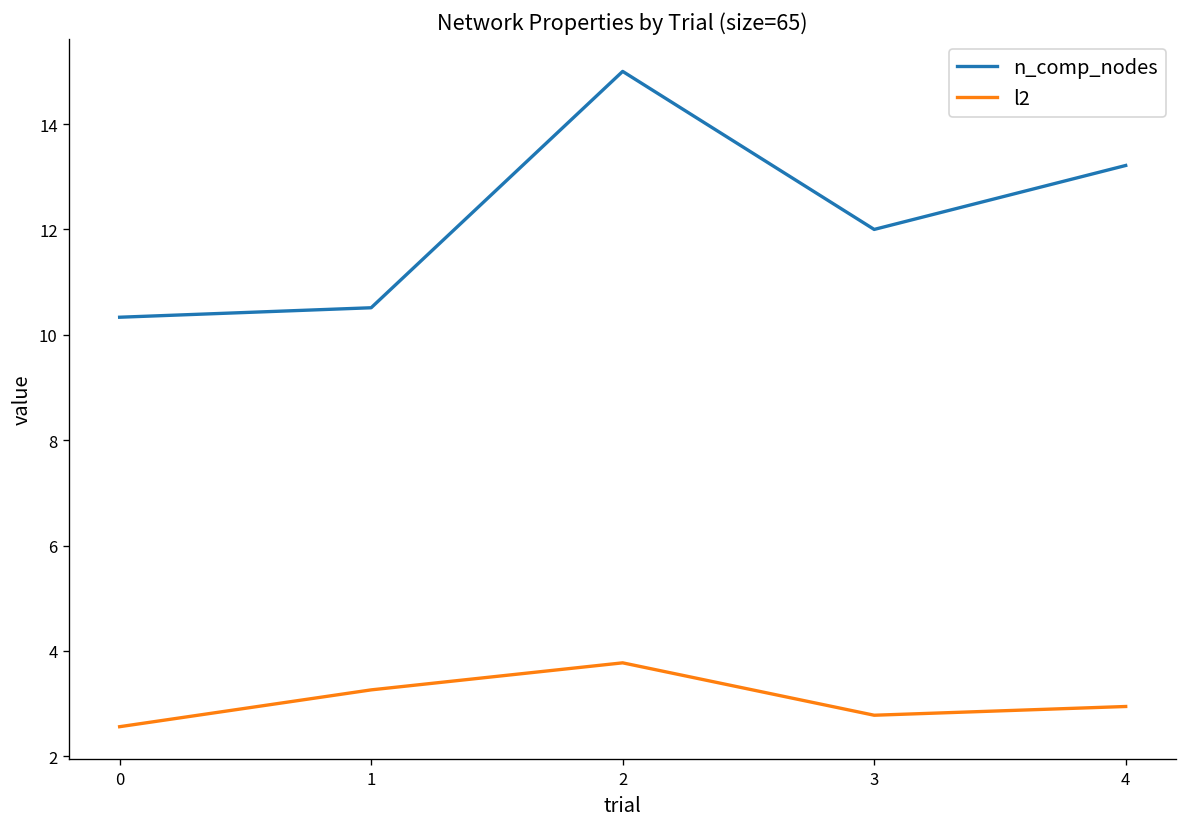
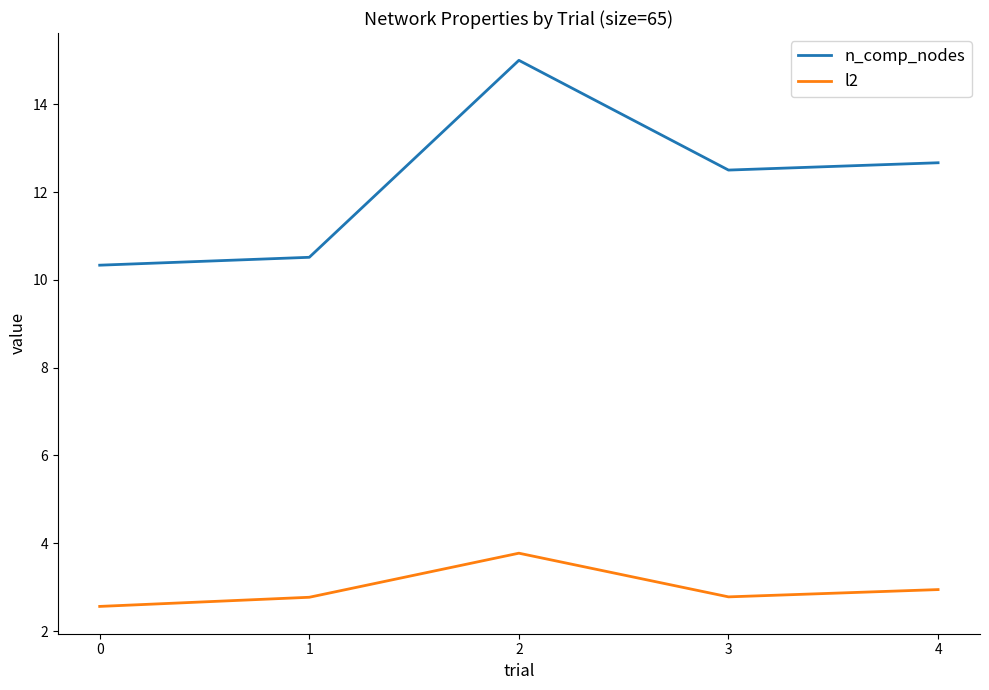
l2, 1: 3.3 -> 2.8
n_comp_nodes, 3: 12.0 -> 12.5
n_comp_nodes, 4: 13.2 -> 12.7
